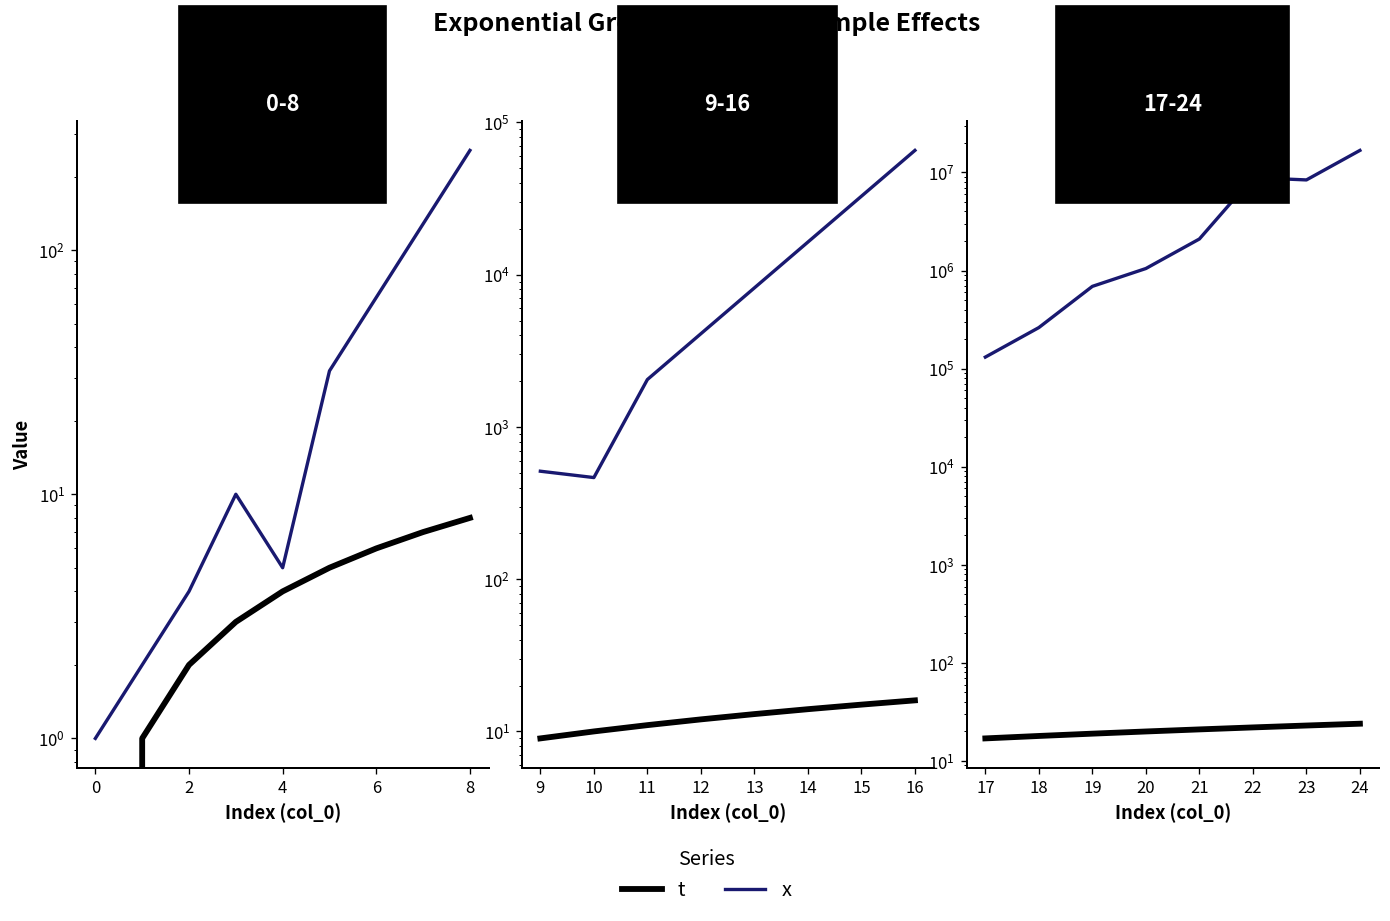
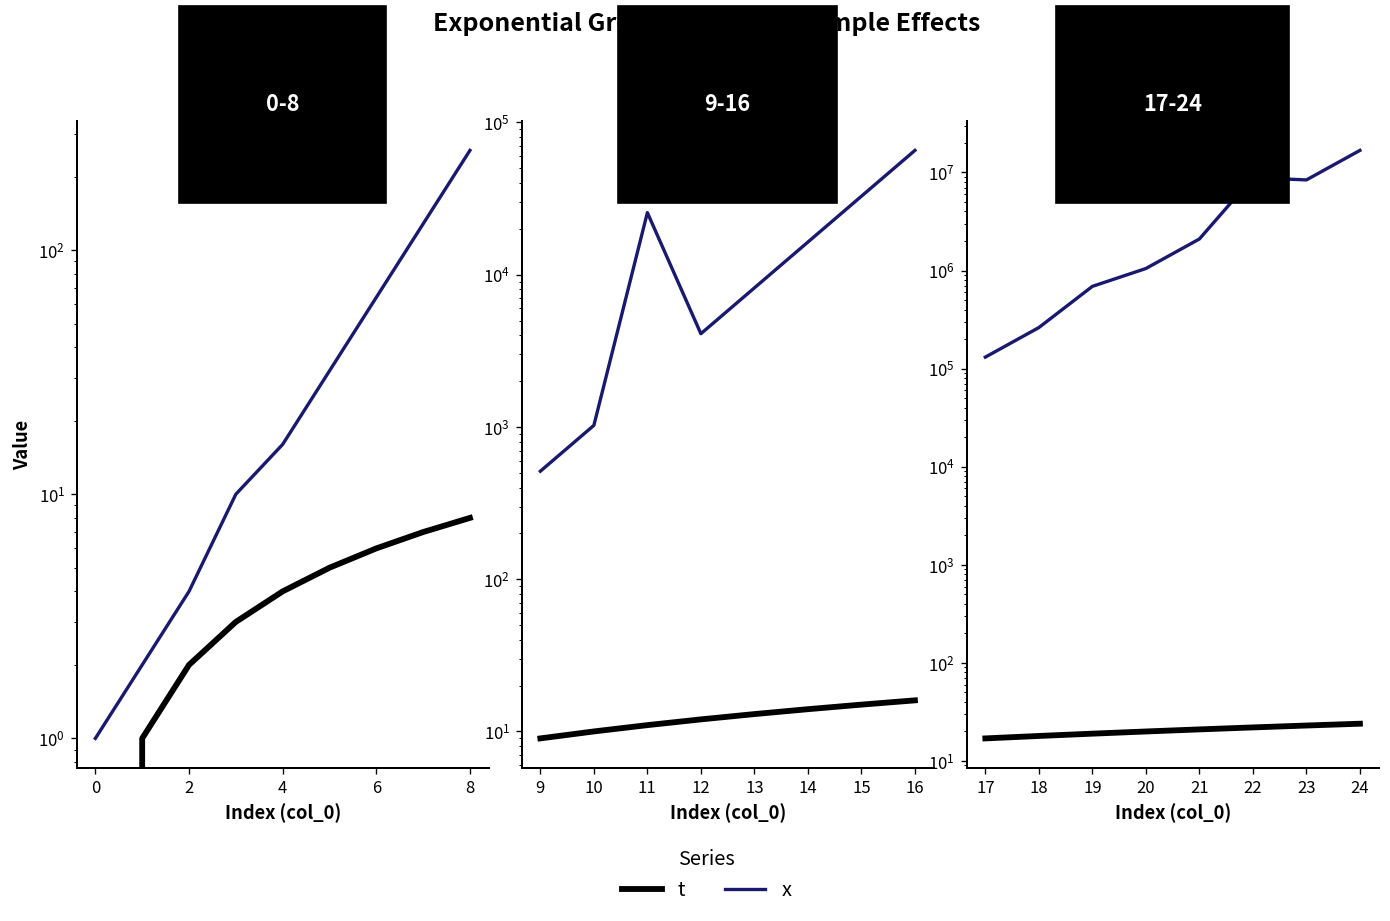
0-8, x, 4: 5 -> 16
9-16, x, 10: 470 -> 1000
9-16, x, 11: 2000 -> 26000
